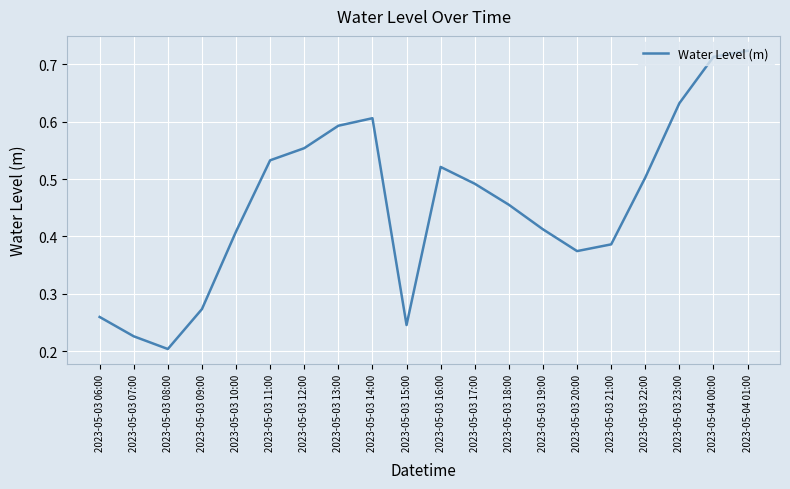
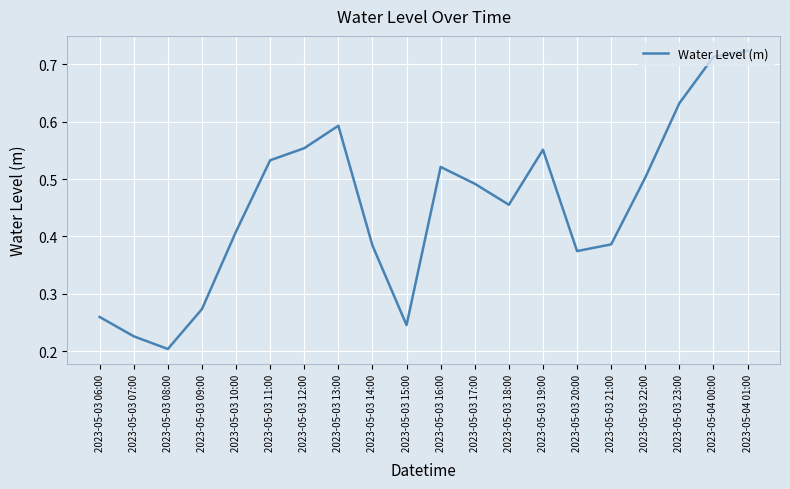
2023-05-03 14:00: 0.61 -> 0.38
2023-05-03 19:00: 0.41 -> 0.55
